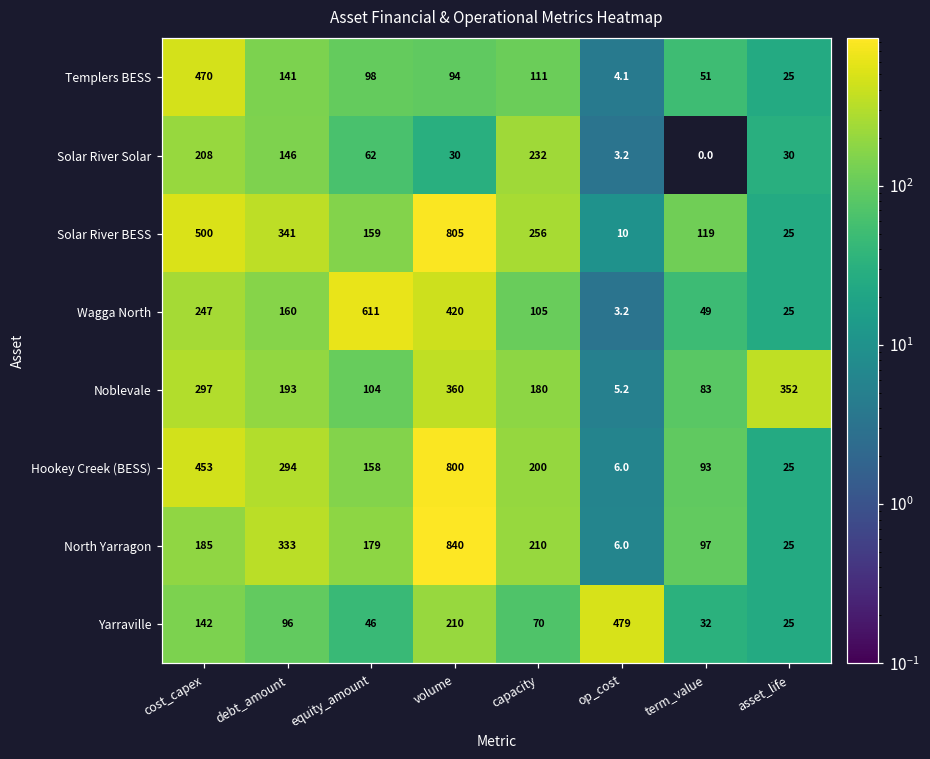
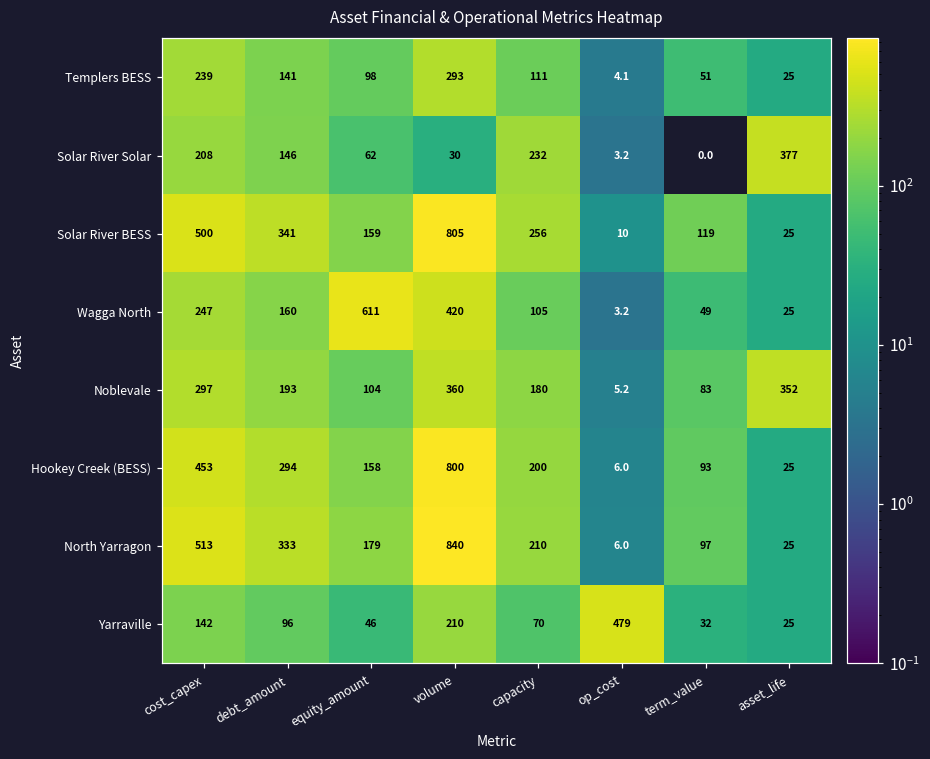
Templers BESS, cost_capex: 470 -> 239
Templers BESS, volume: 94 -> 293
Solar River Solar, asset_life: 30 -> 377
North Yarragon, cost_capex: 185 -> 513
